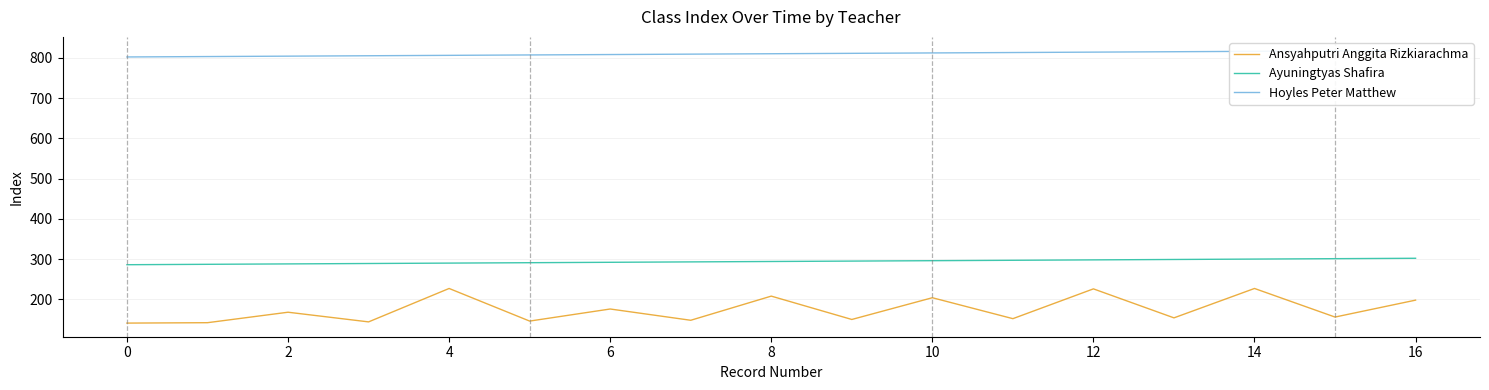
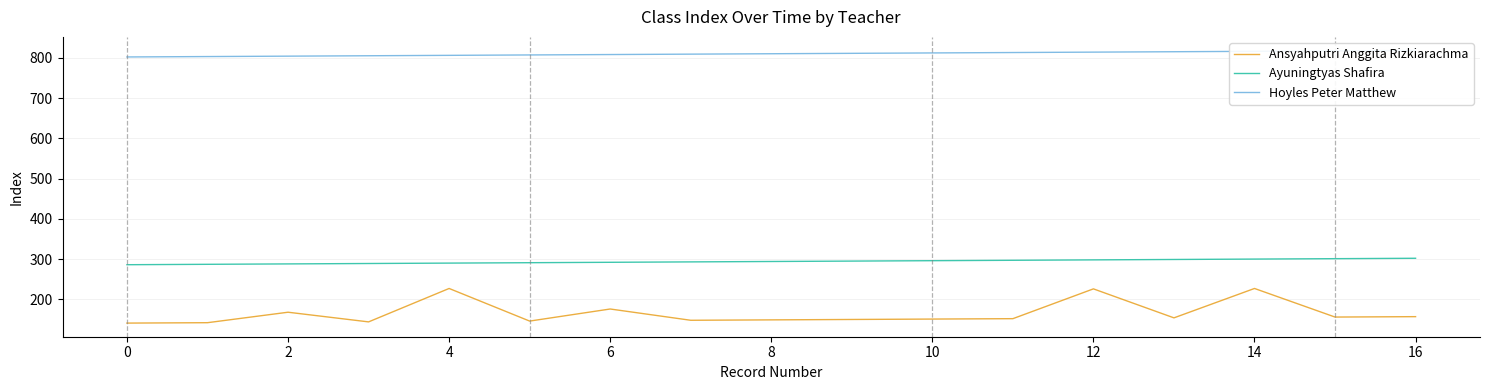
Ansyahputri Anggita Rizkiarachma, 8: 210 -> 150
Ansyahputri Anggita Rizkiarachma, 10: 200 -> 150
Ansyahputri Anggita Rizkiarachma, 16: 200 -> 160
